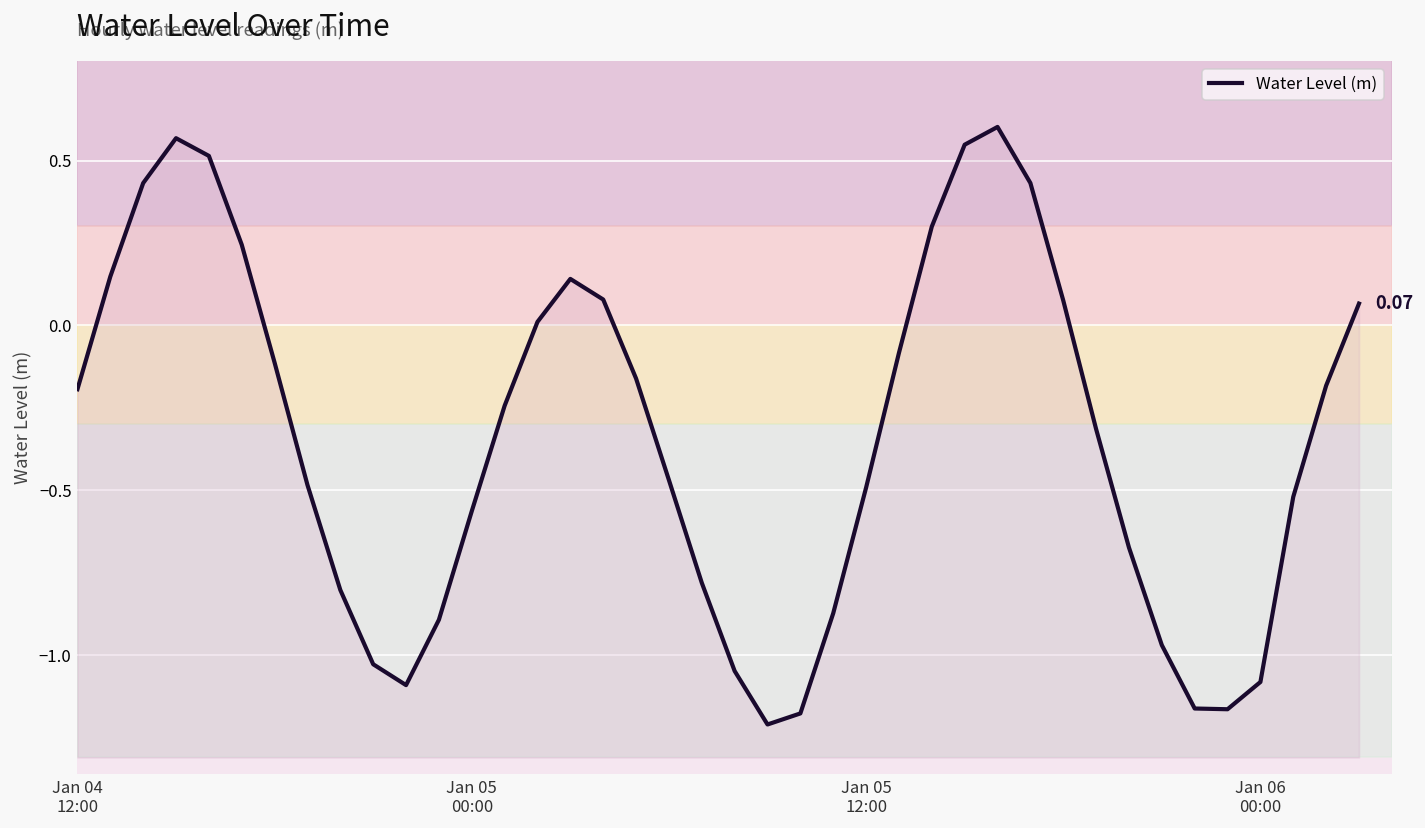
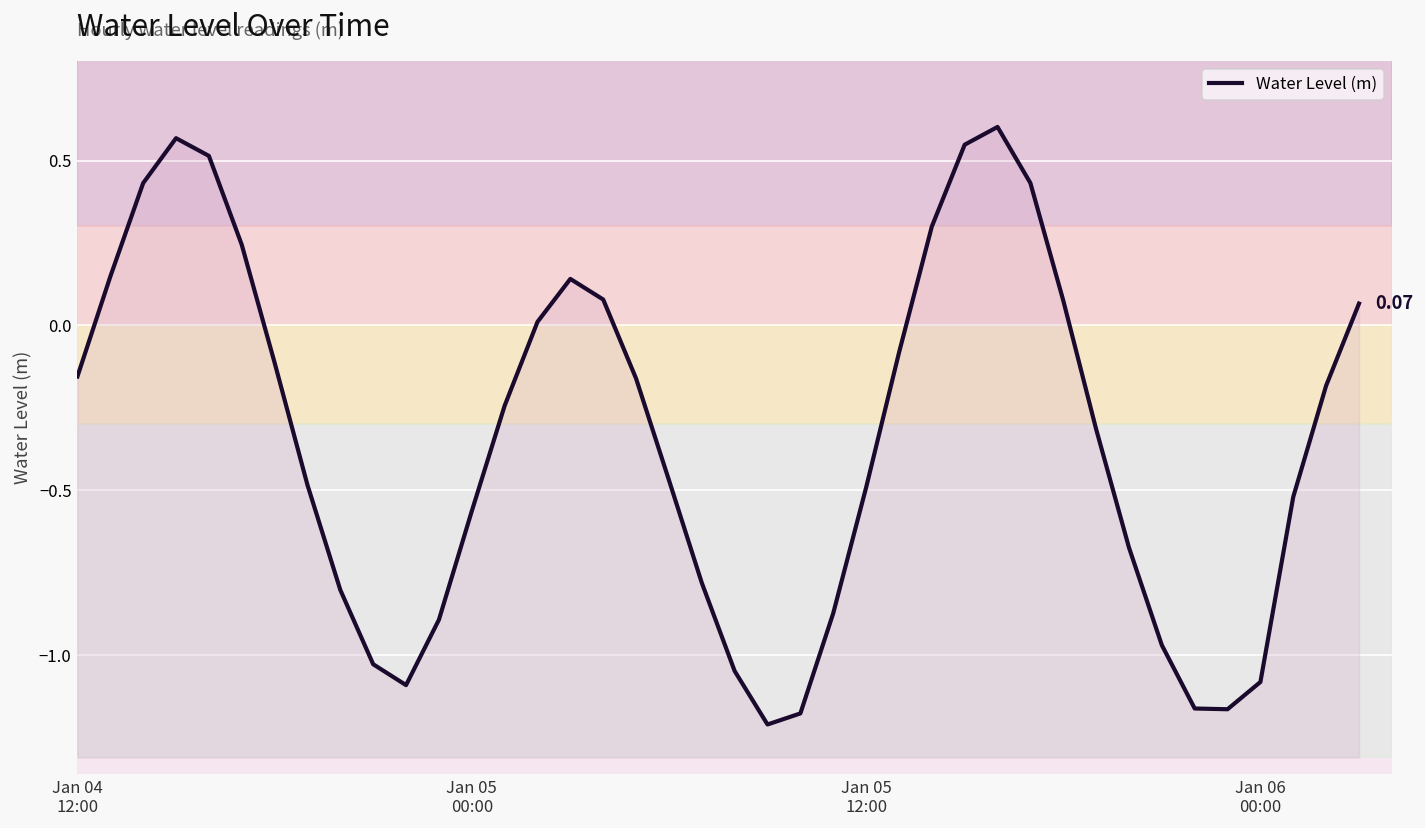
Jan 04 12:00: -0.19 -> -0.15
